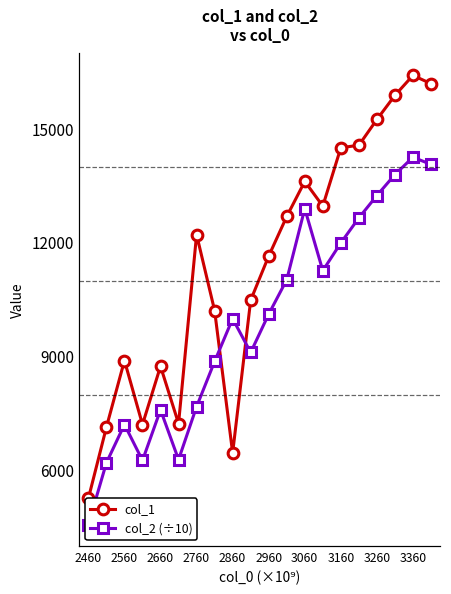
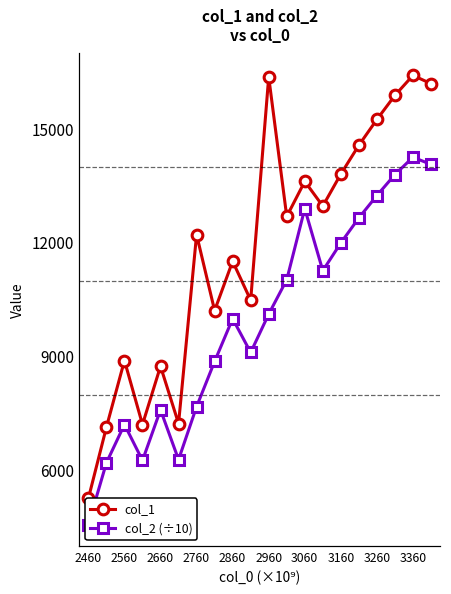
col_1, 2860: 6500 -> 11500
col_1, 2960: 11700 -> 16400
col_1, 3160: 14500 -> 13800
